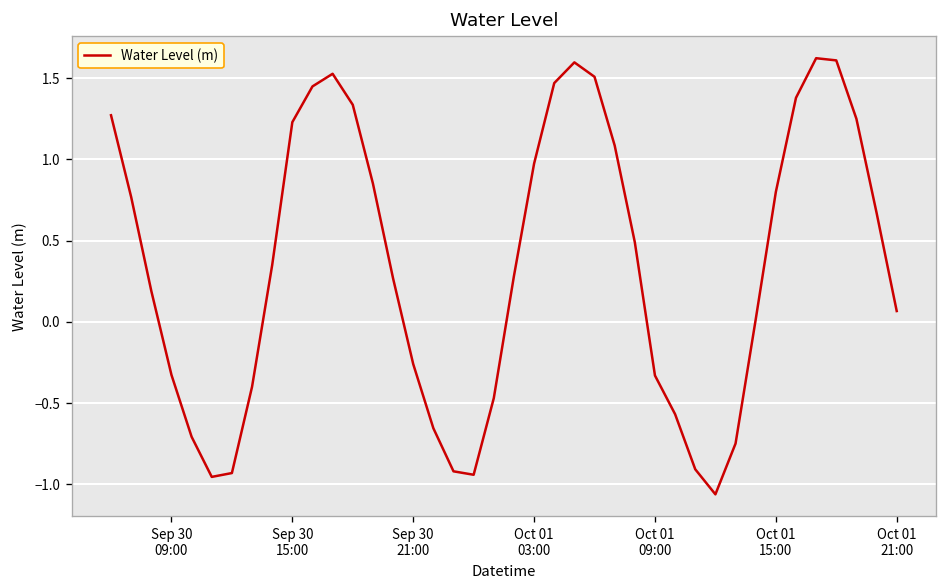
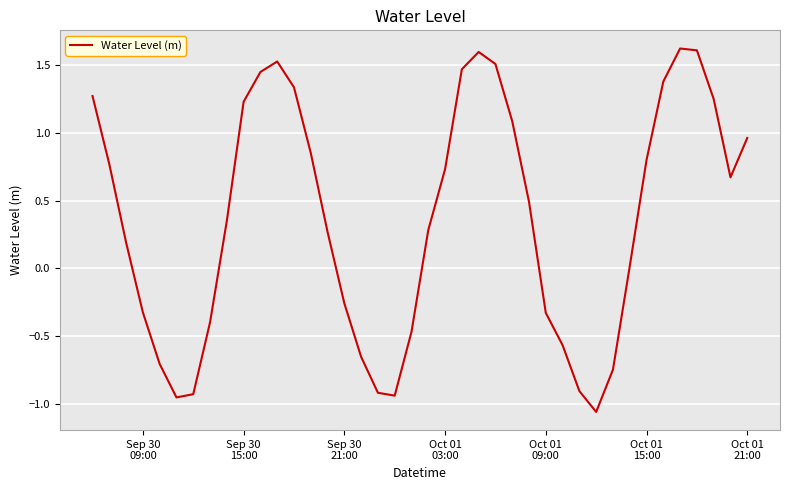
Oct 01 03:00: 0.97 -> 0.73
Oct 01 21:00: 0.07 -> 0.96
